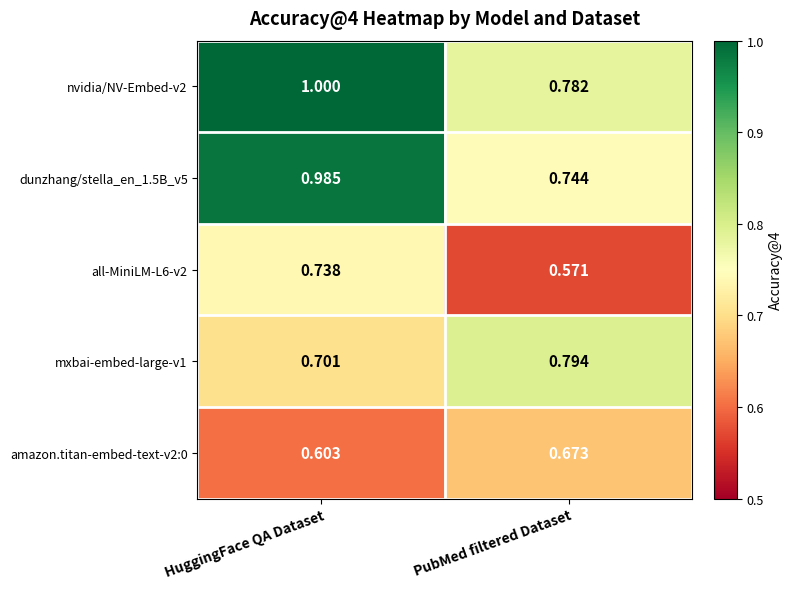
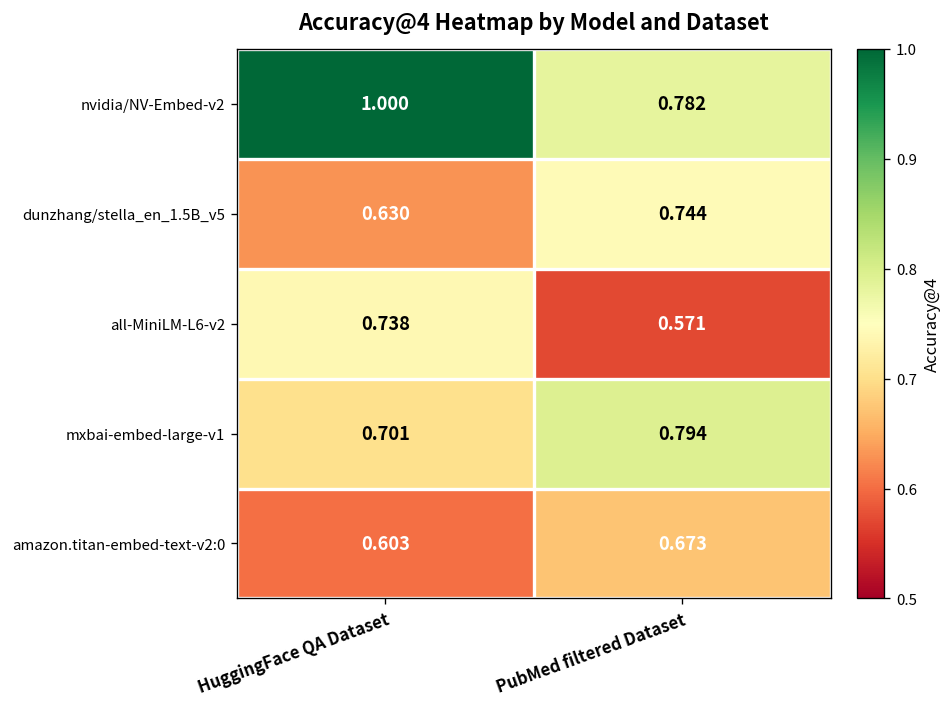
dunzhang/stella_en_1.5B_v5, HuggingFace QA Dataset: 0.985 -> 0.630
